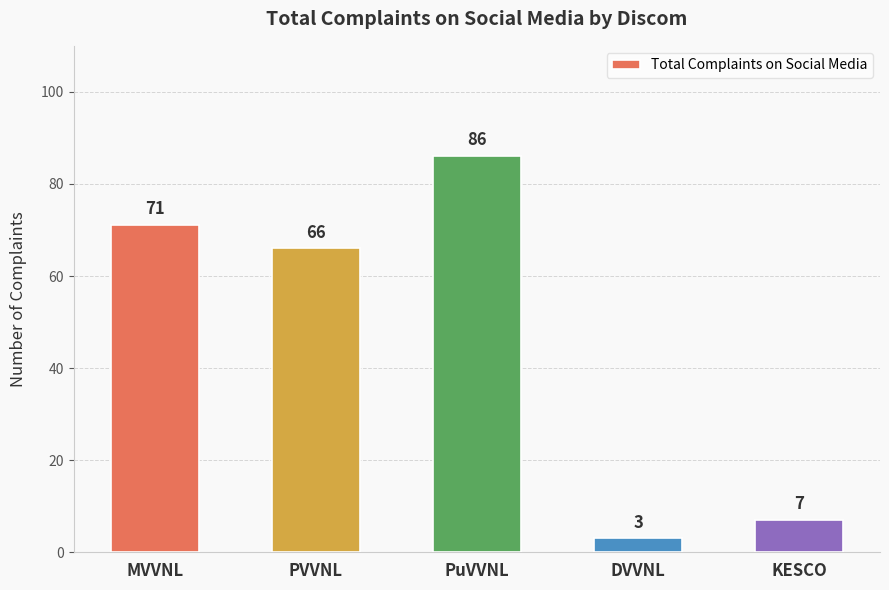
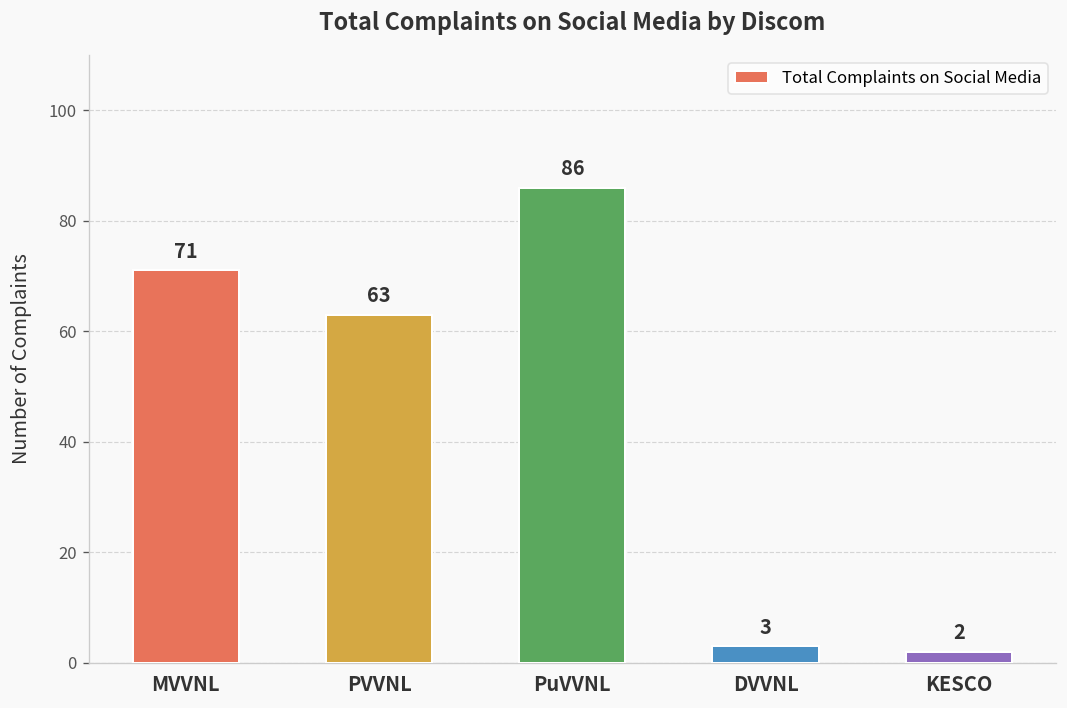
PVVNL: 66 -> 63
KESCO: 7 -> 2
